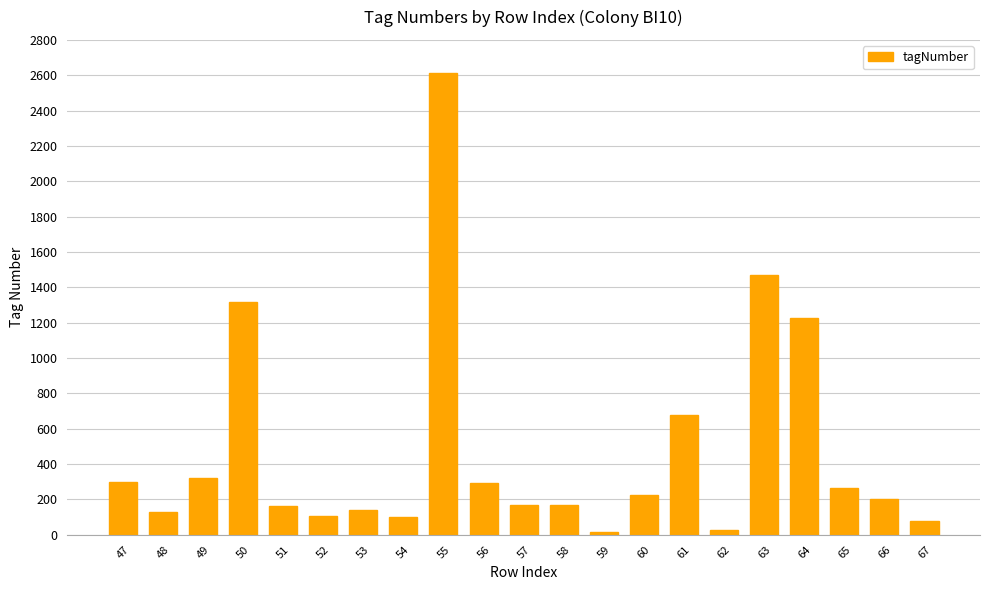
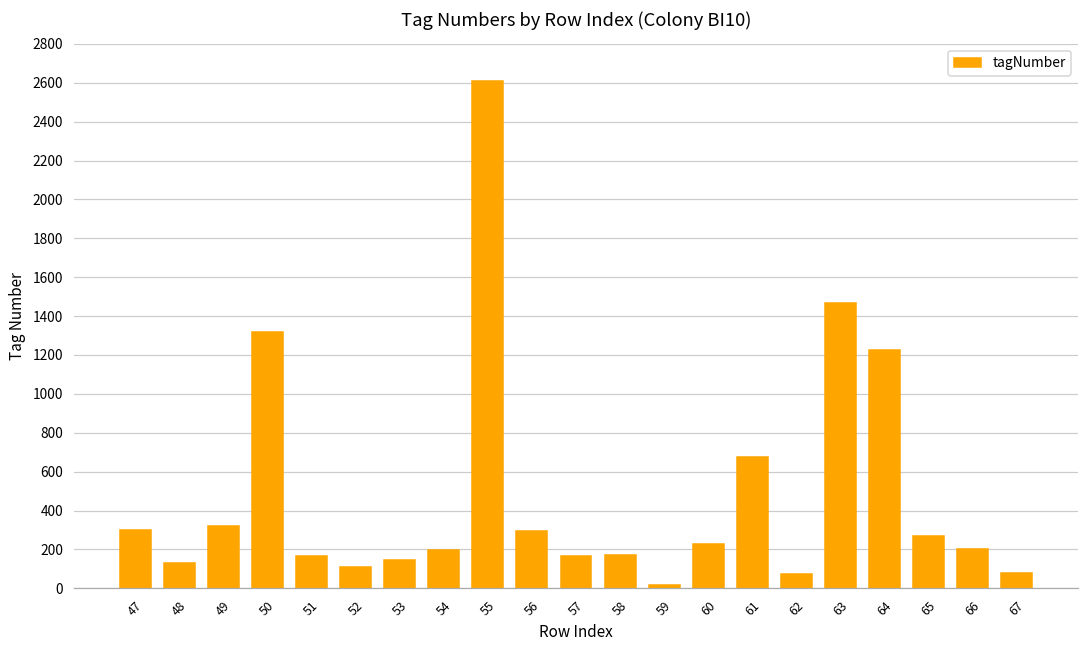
54: 100 -> 200
62: 30 -> 70
